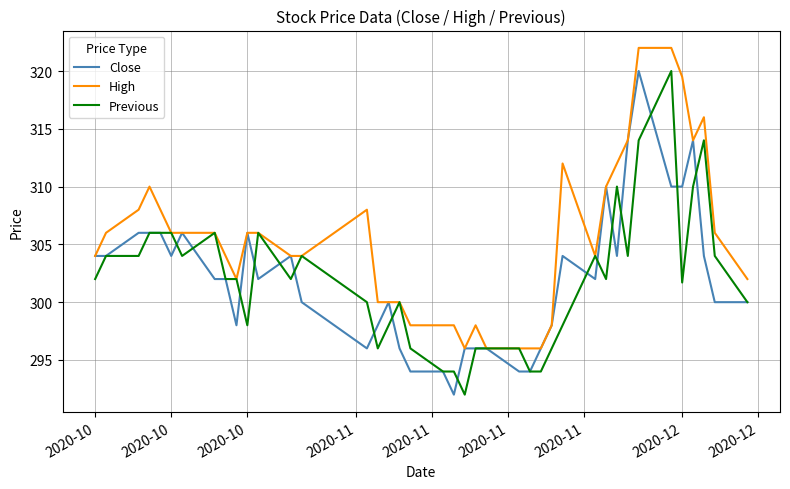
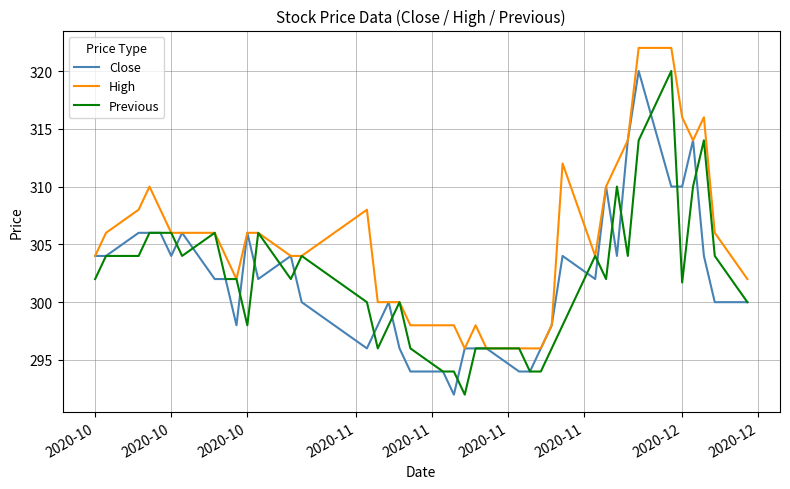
High, 2020-12: 319.5 -> 316.0
